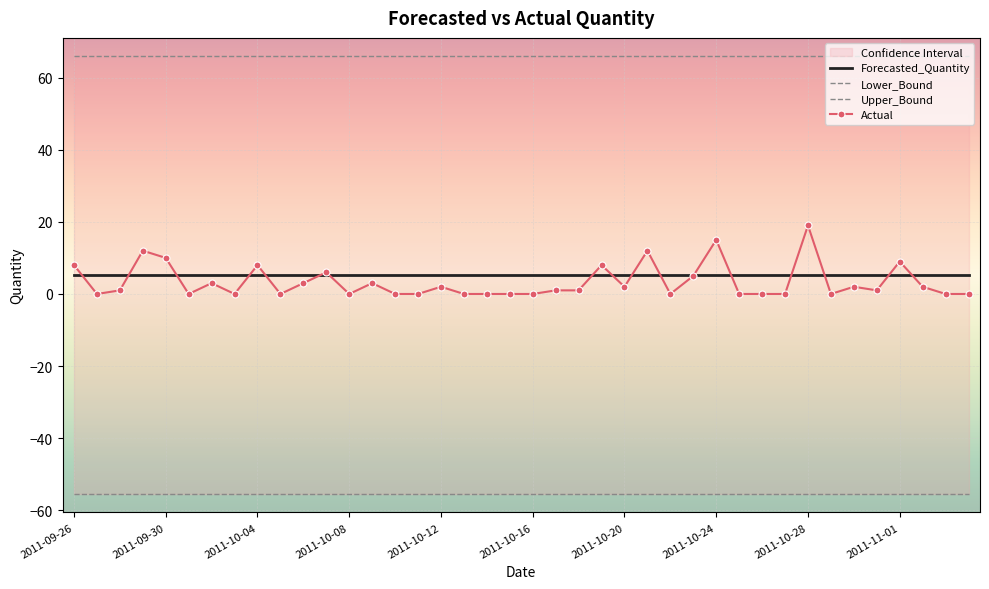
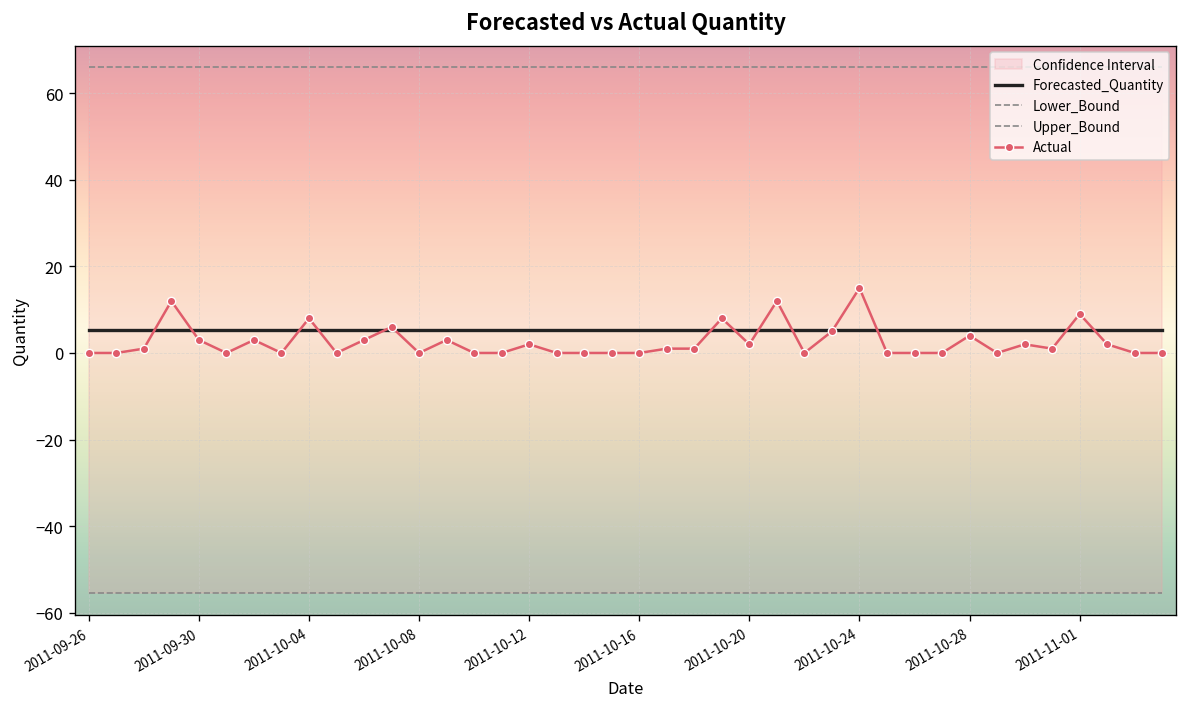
Actual, 2011-09-26: 8 -> 0
Actual, 2011-09-30: 10 -> 3
Actual, 2011-10-28: 19 -> 4
